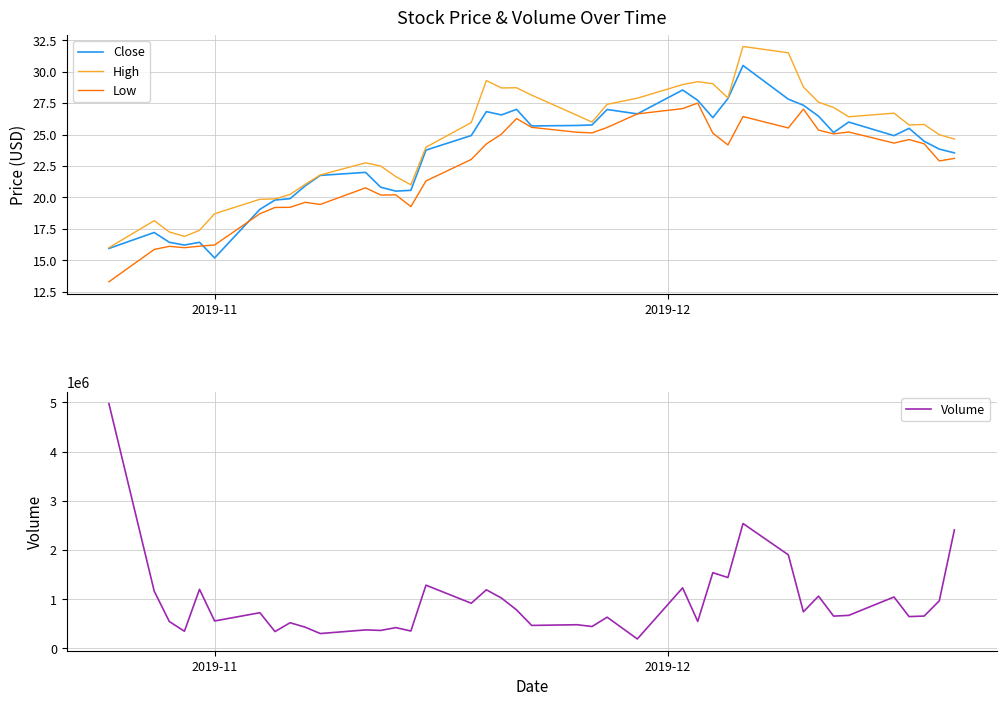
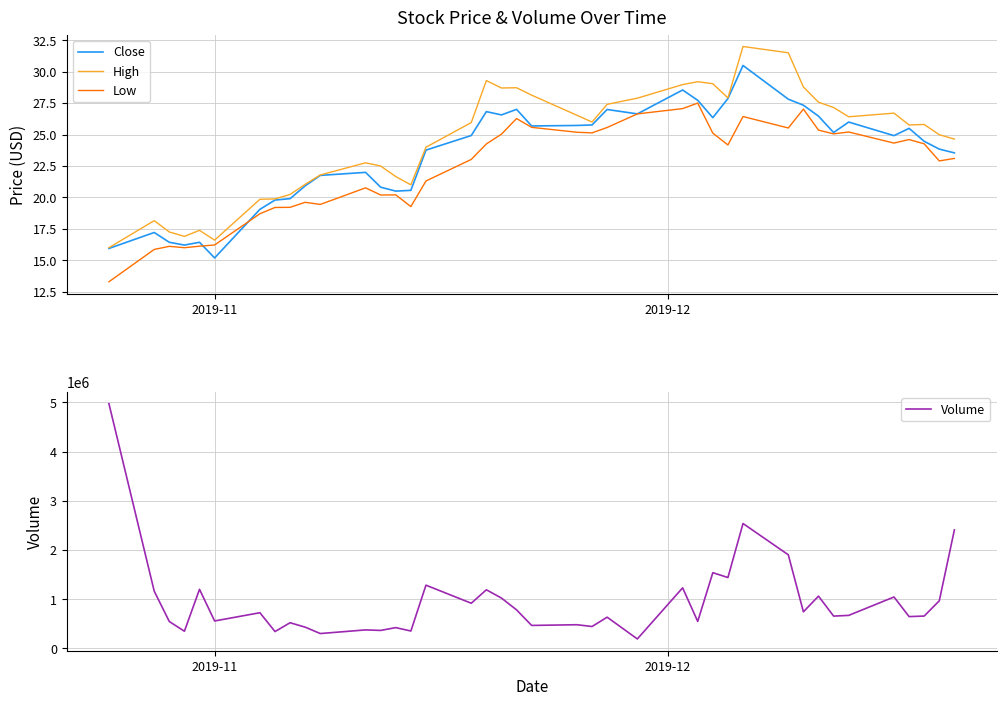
Stock Price & Volume Over Time, High, 2019-11: 18.7 -> 16.6
